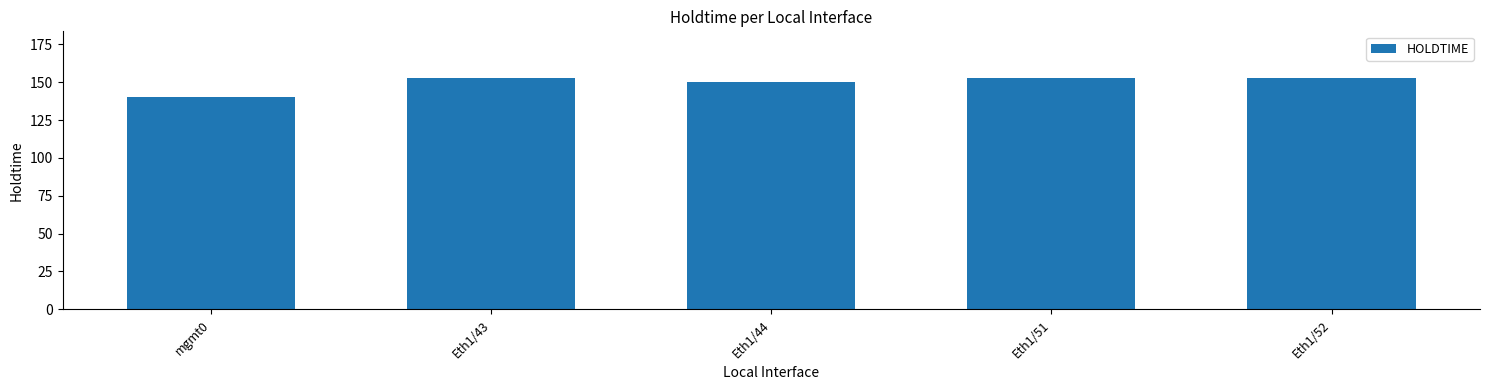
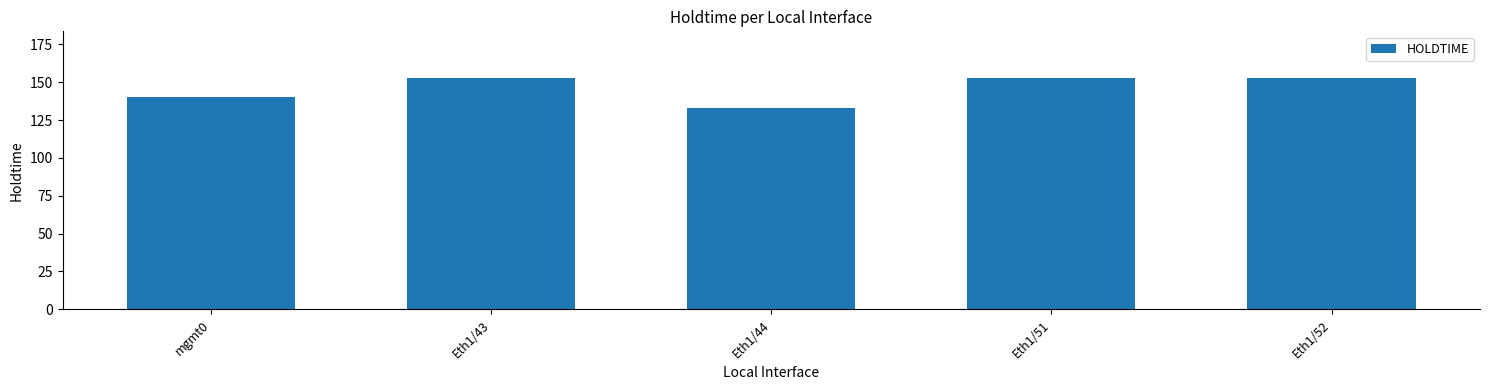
Eth1/44: 150 -> 133
